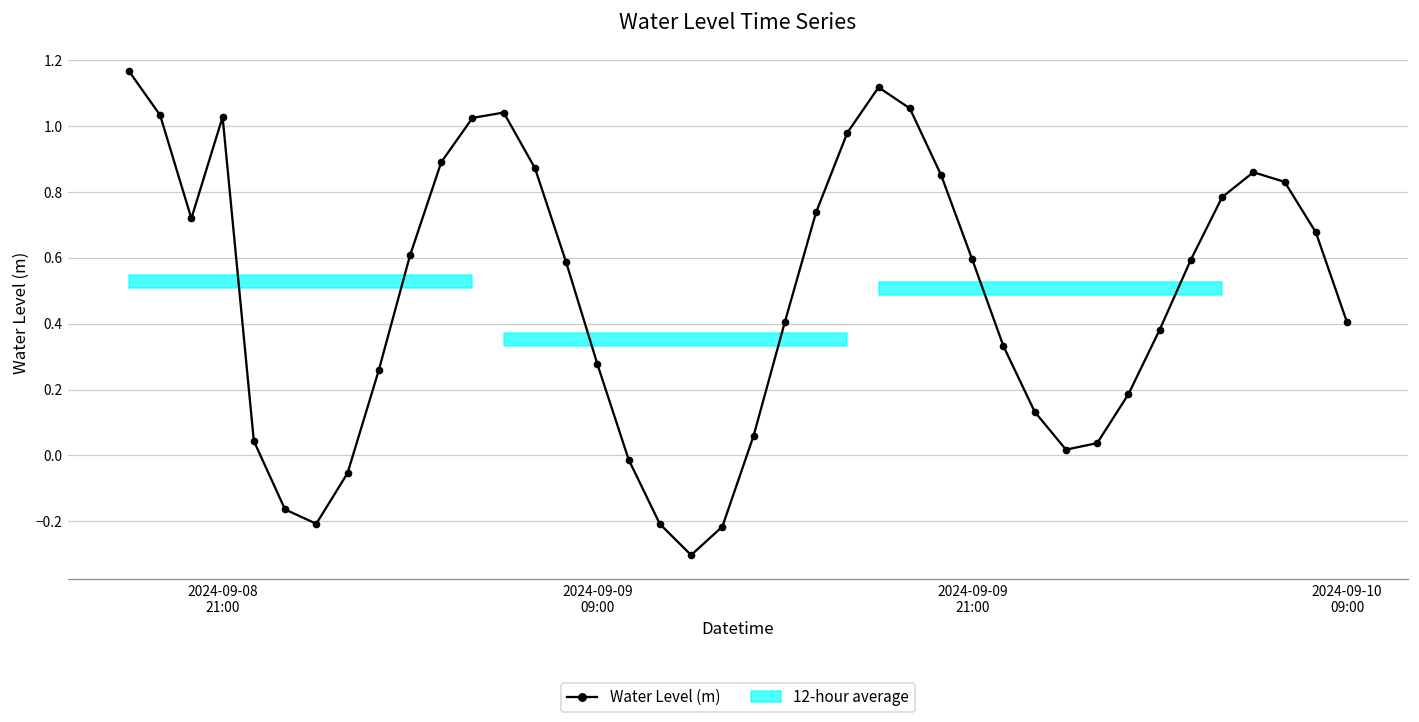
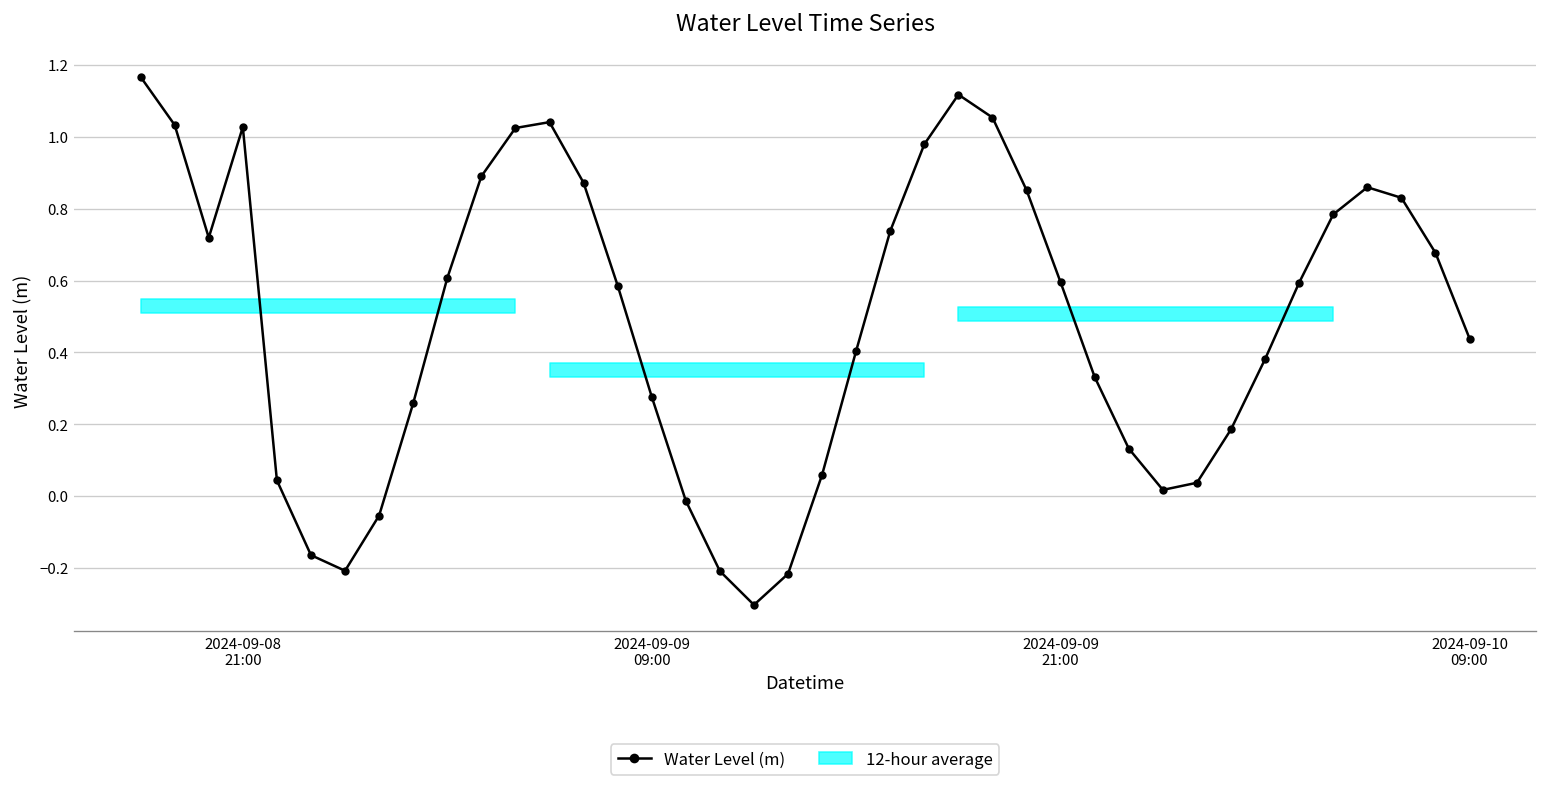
Water Level (m), 2024-09-10 09:00: 0.40 -> 0.44
